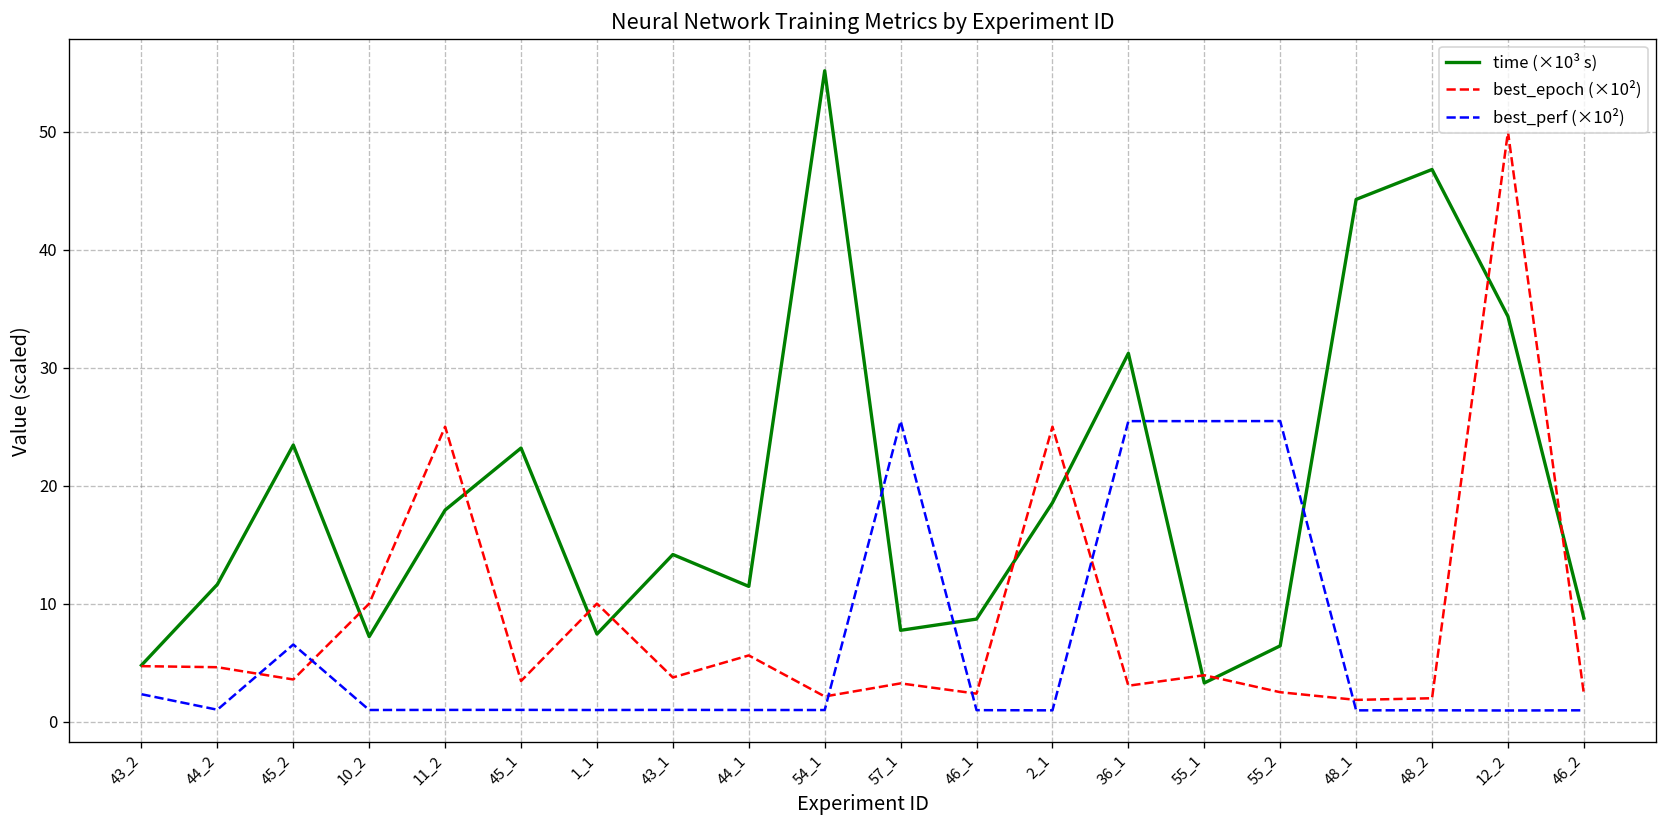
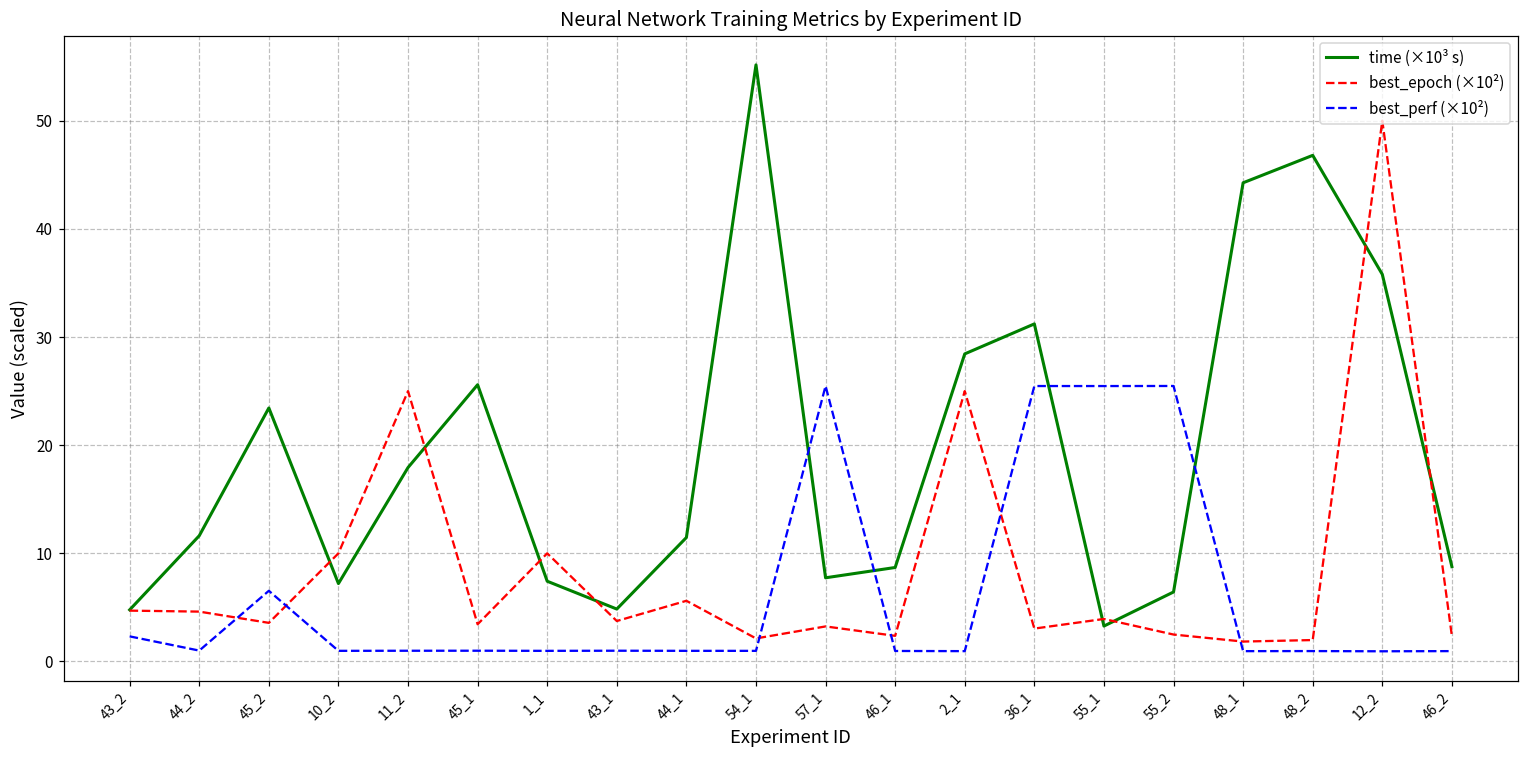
time (×10³ s), 45_1: 23 -> 26
time (×10³ s), 43_1: 14 -> 5
time (×10³ s), 2_1: 19 -> 28
time (×10³ s), 12_2: 34 -> 36
